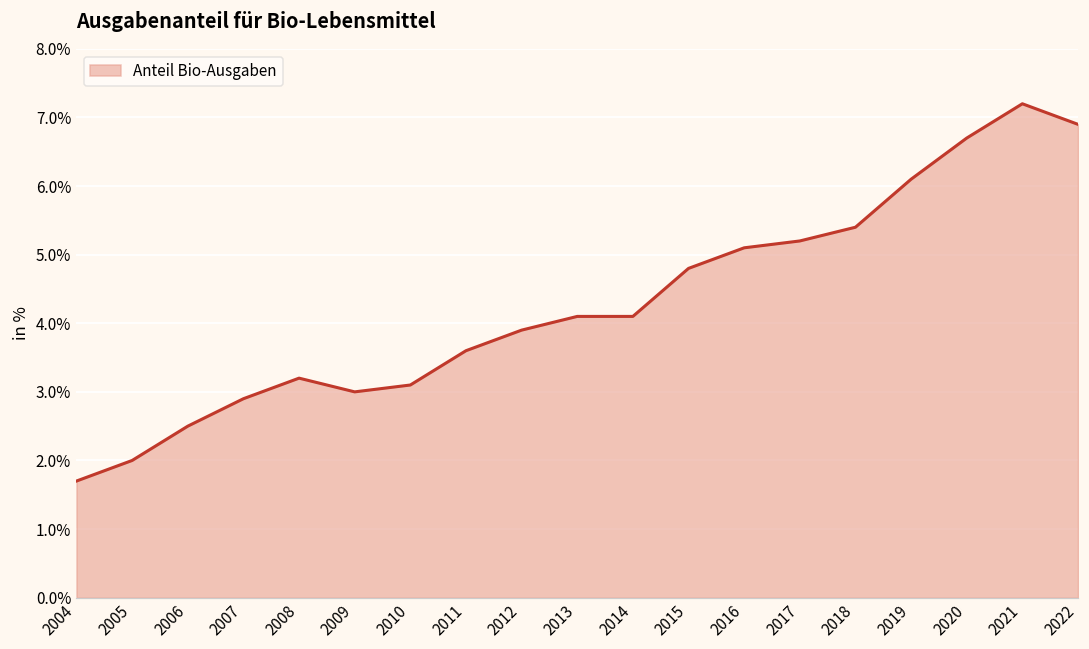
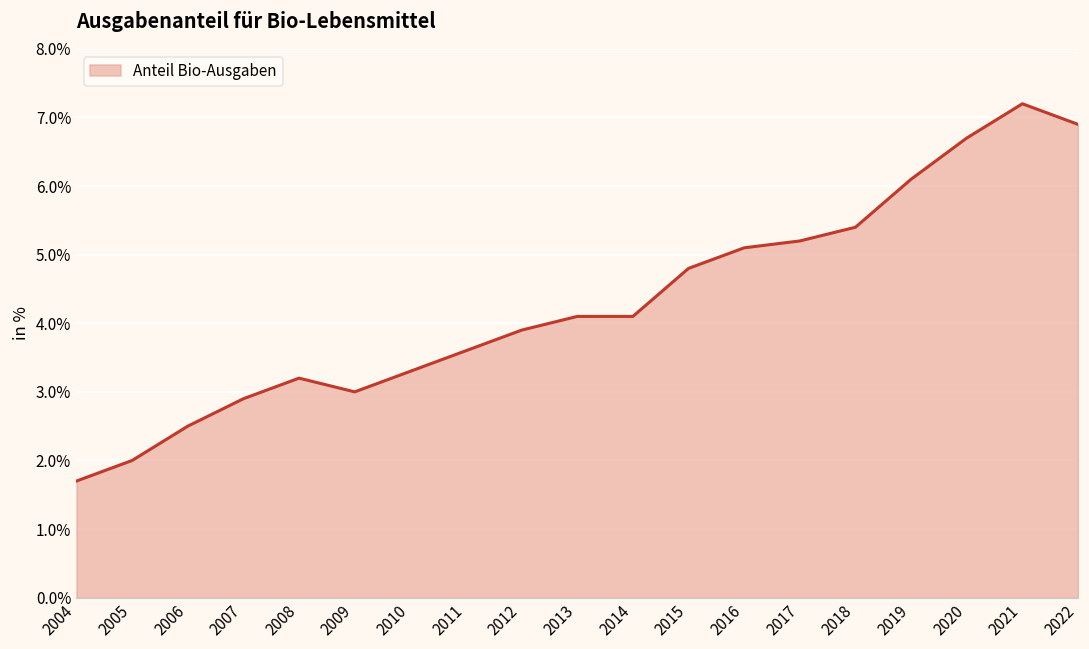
2010: 3.1% -> 3.3%
